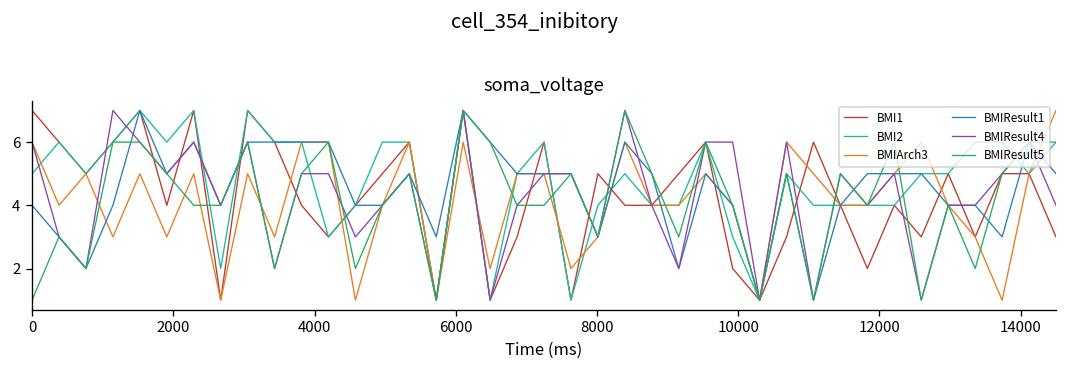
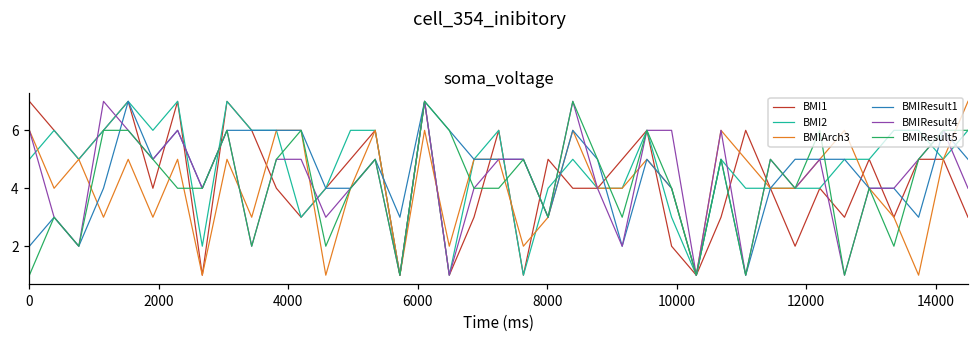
BMIResult1, 0: 4 -> 2
